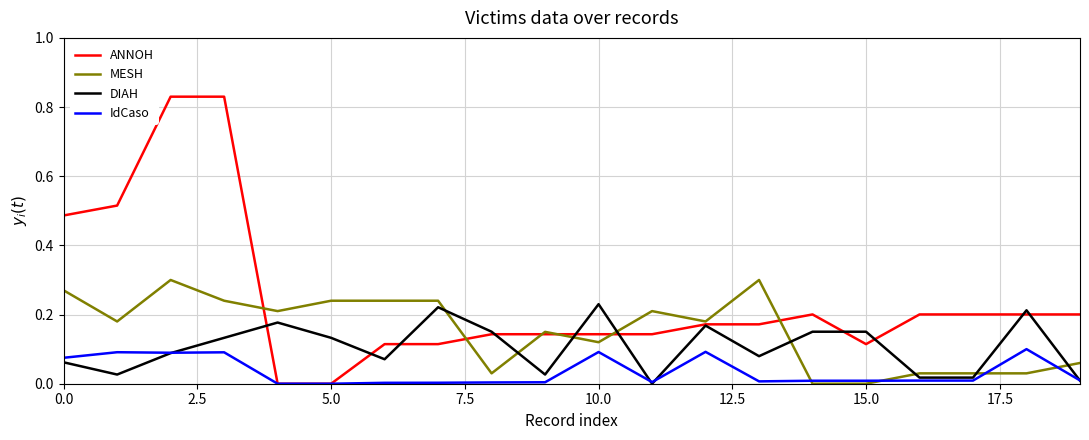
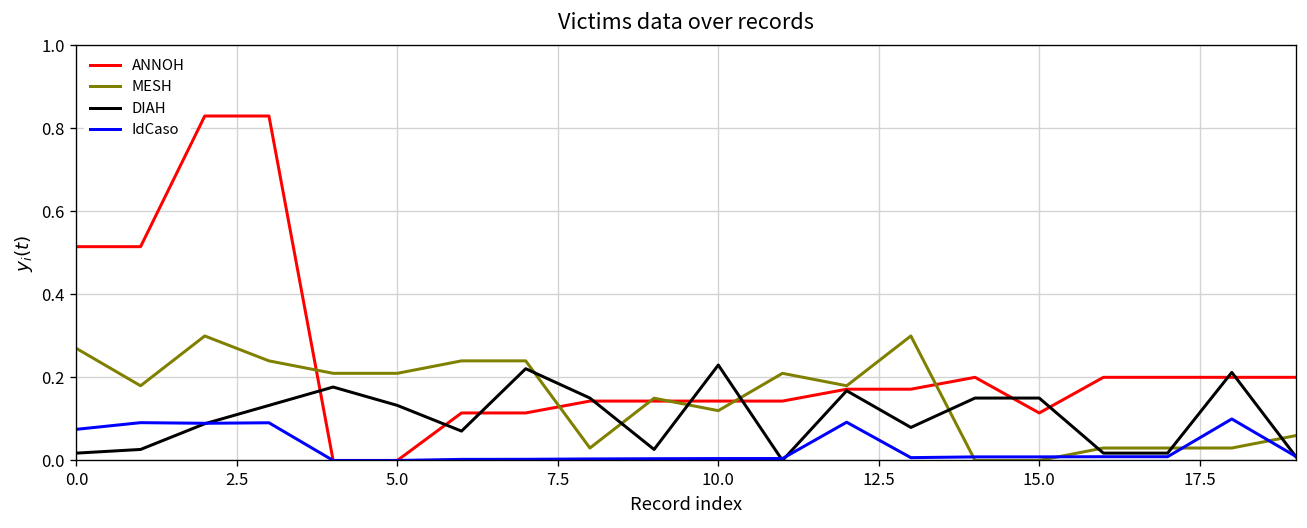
ANNOH, 0.0: 0.49 -> 0.52
DIAH, 0.0: 0.06 -> 0.02
MESH, 5.0: 0.24 -> 0.21
IdCaso, 10.0: 0.09 -> 0.00
